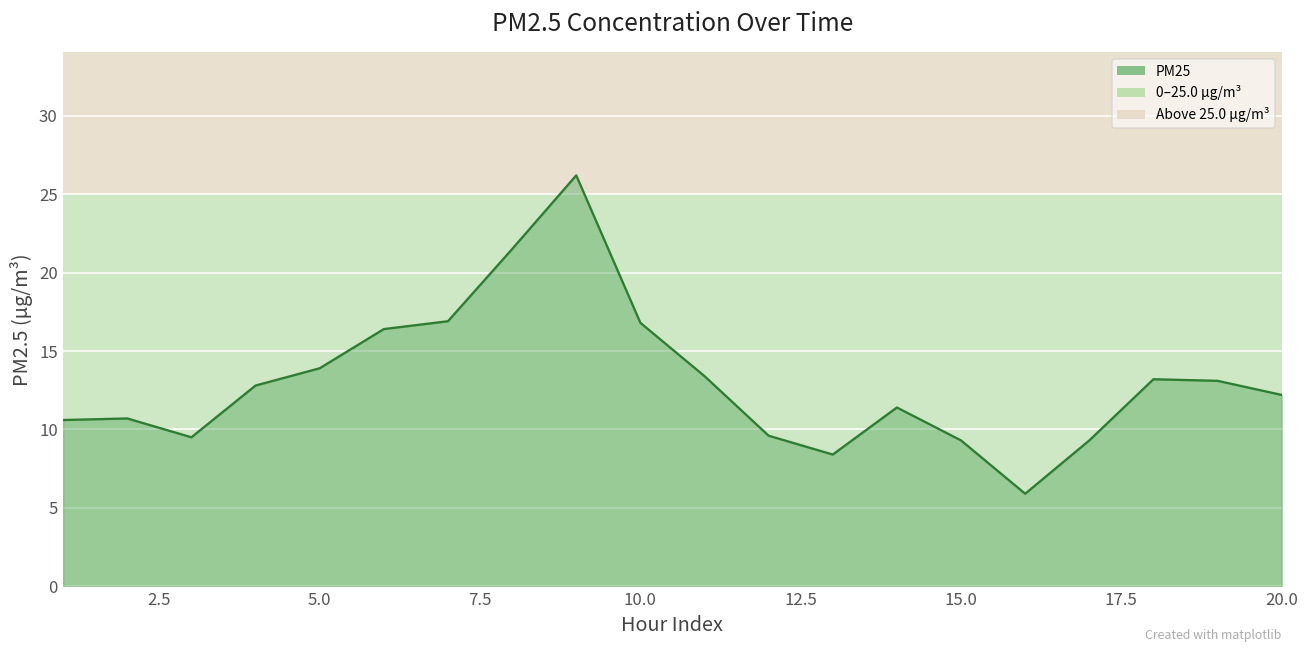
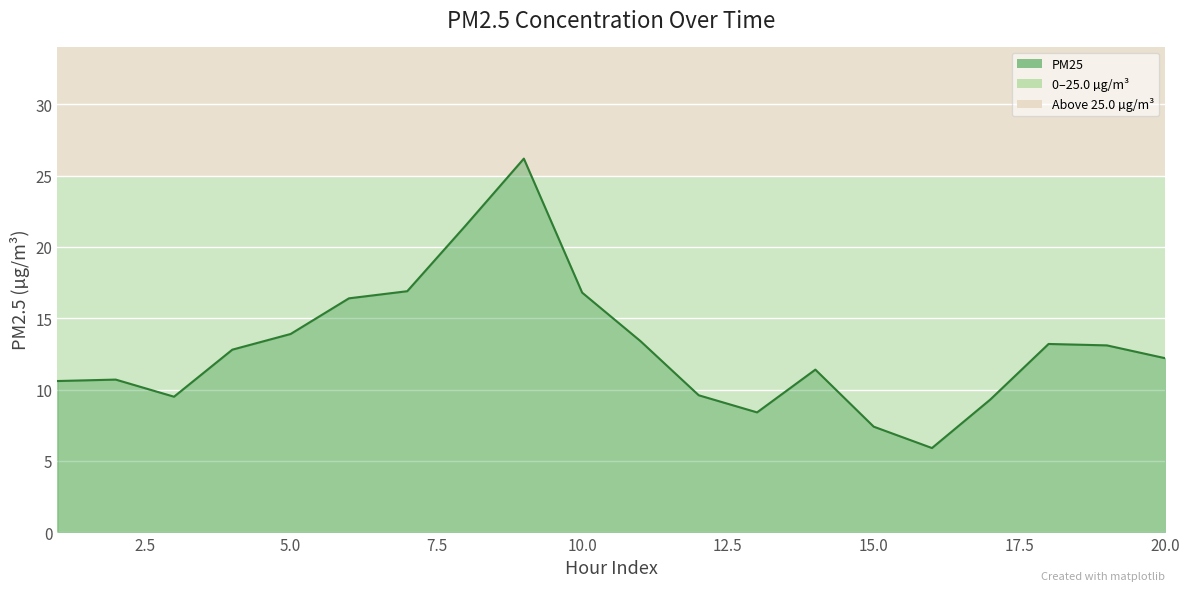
15.0: 9.3 -> 7.4
